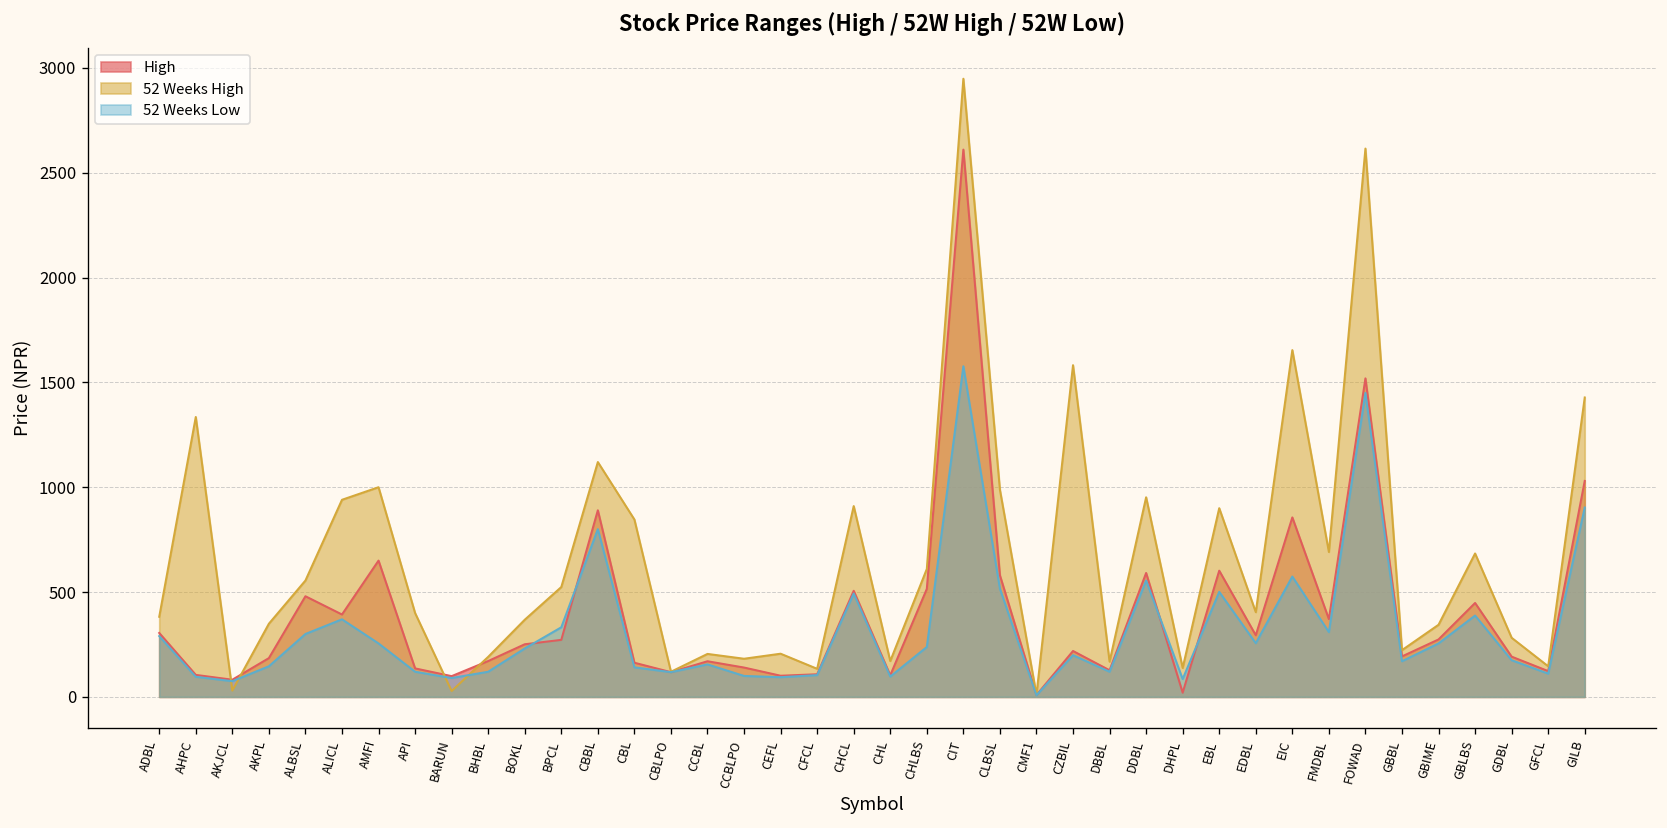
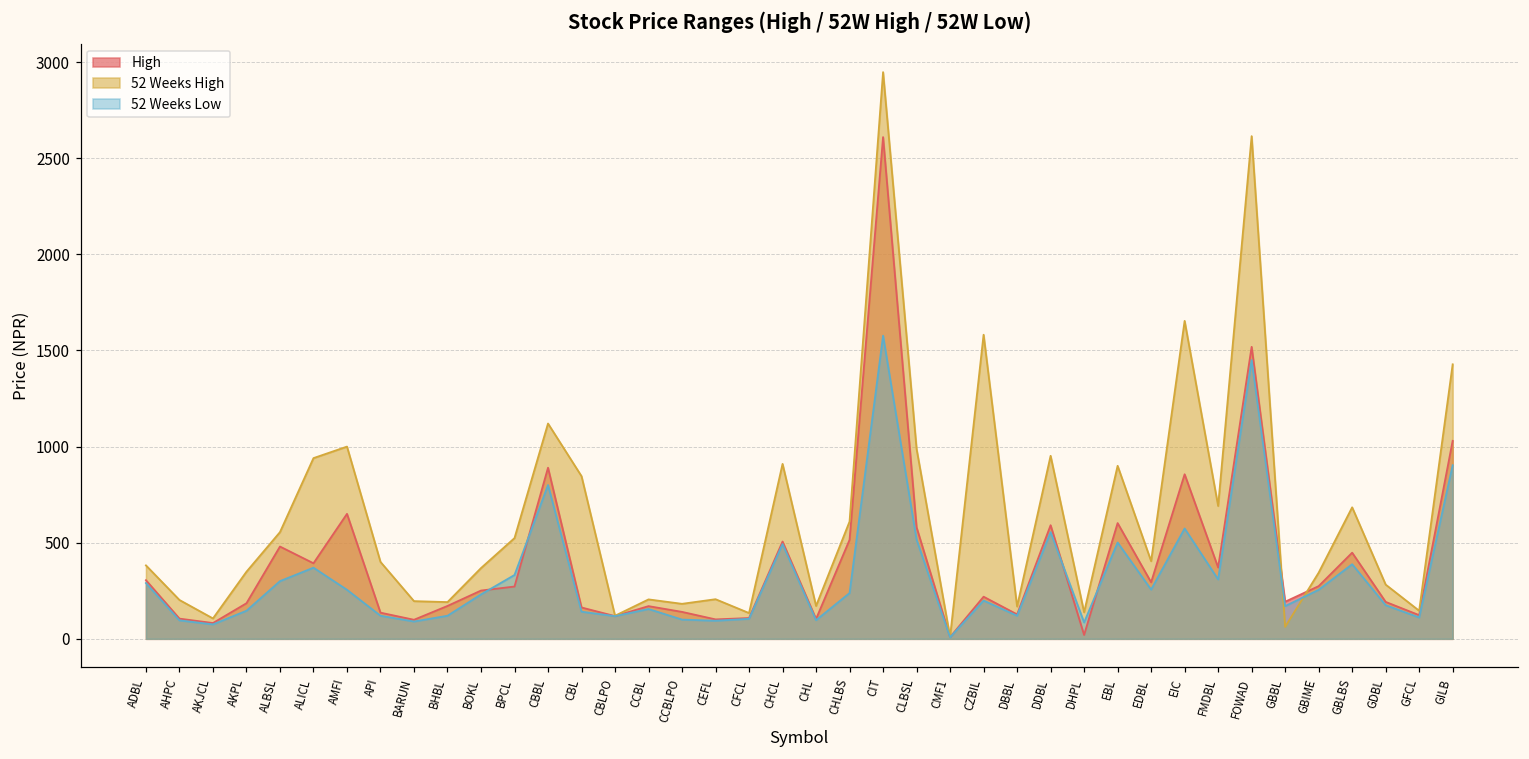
52 Weeks High, AHPC: 1340 -> 200
52 Weeks High, AKJCL: 30 -> 110
52 Weeks High, BARUN: 30 -> 200
52 Weeks High, GBBL: 220 -> 60
